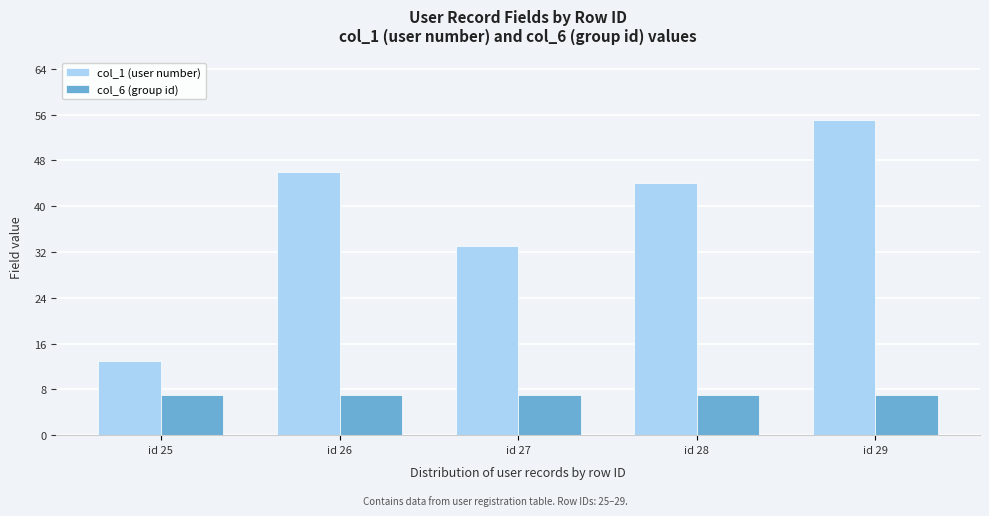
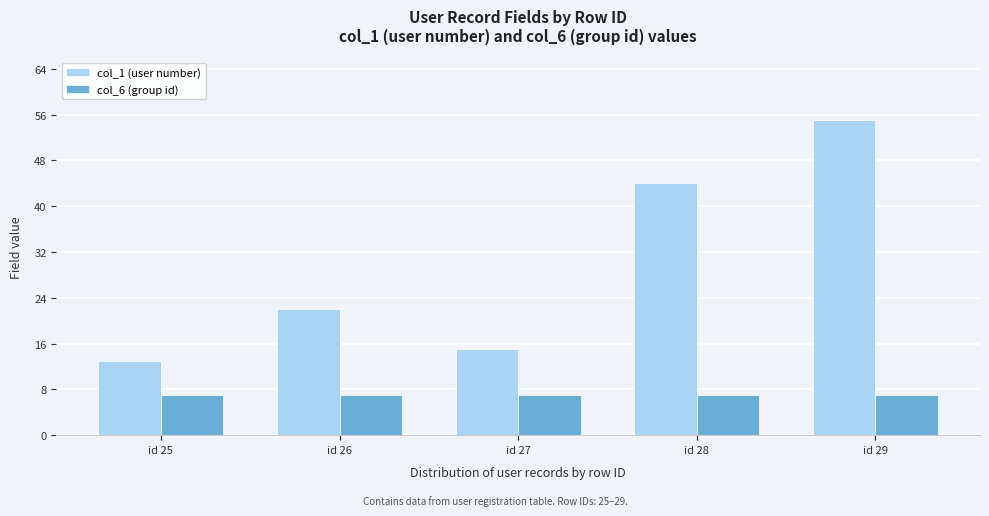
col_1 (user number), id 26: 46 -> 22
col_1 (user number), id 27: 33 -> 15
